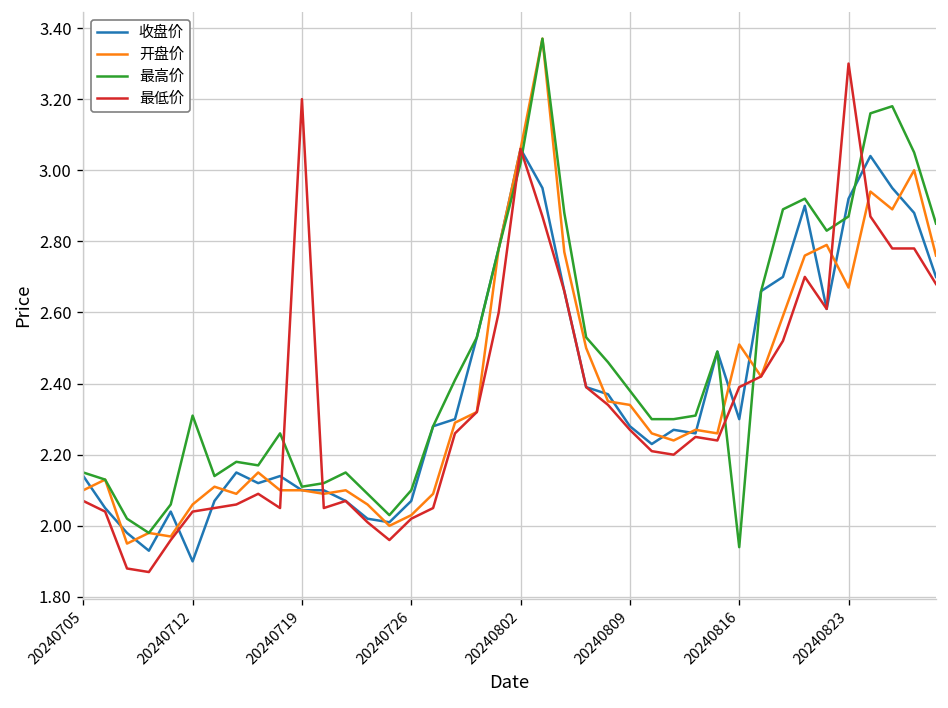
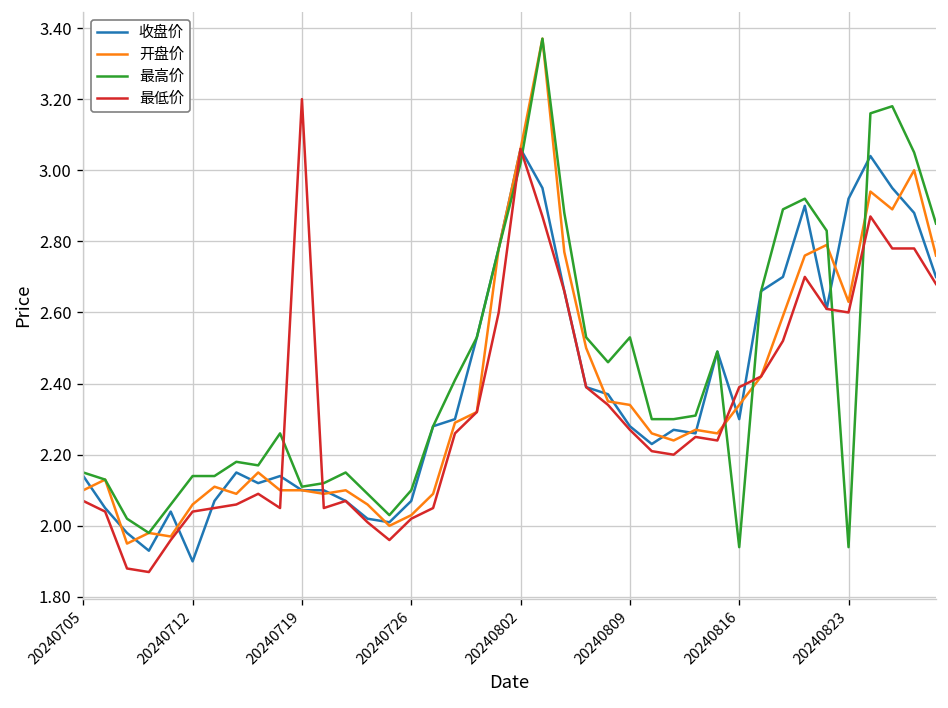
最高价, 20240712: 2.31 -> 2.14
最高价, 20240809: 2.38 -> 2.53
开盘价, 20240816: 2.51 -> 2.34
开盘价, 20240823: 2.67 -> 2.63
最高价, 20240823: 2.87 -> 1.94
最低价, 20240823: 3.3 -> 2.6
